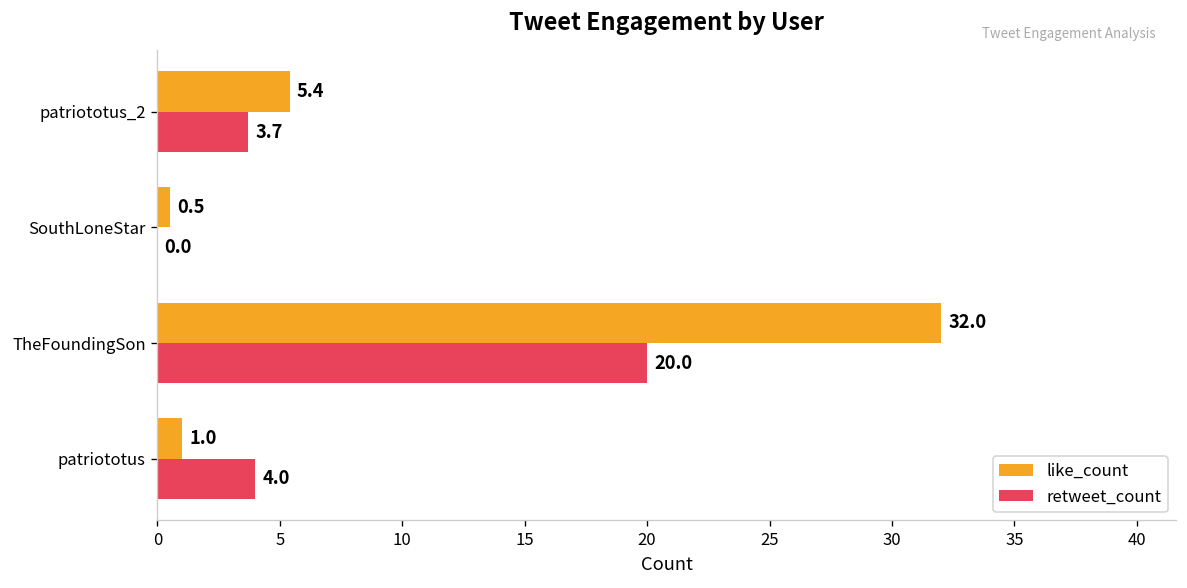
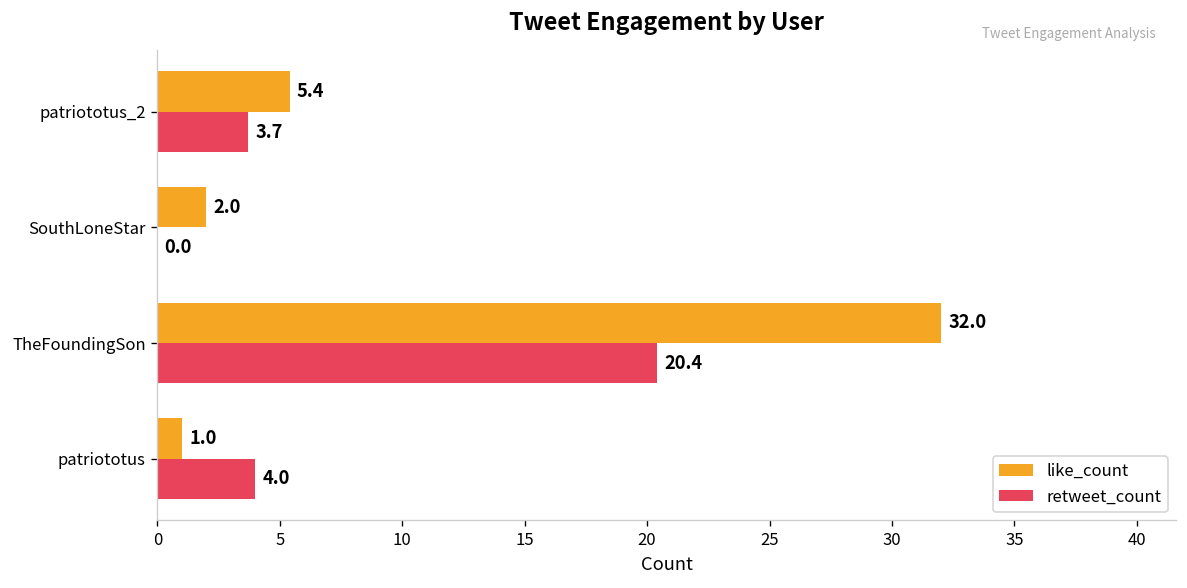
like_count, SouthLoneStar: 0.5 -> 2.0
retweet_count, TheFoundingSon: 20.0 -> 20.4
